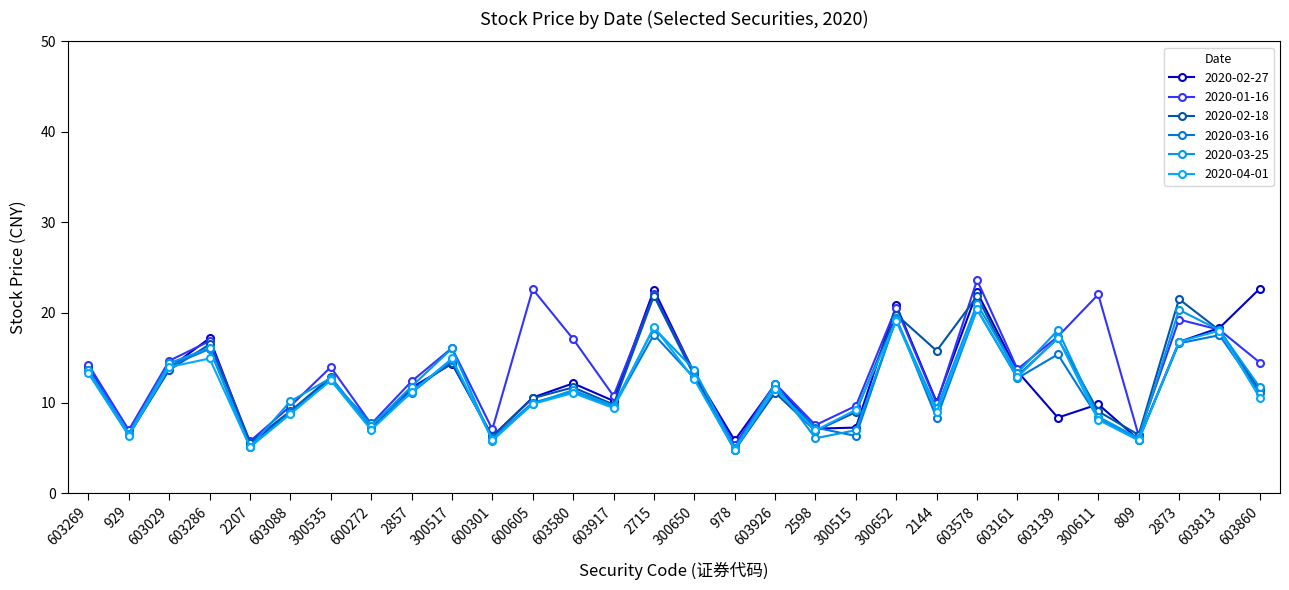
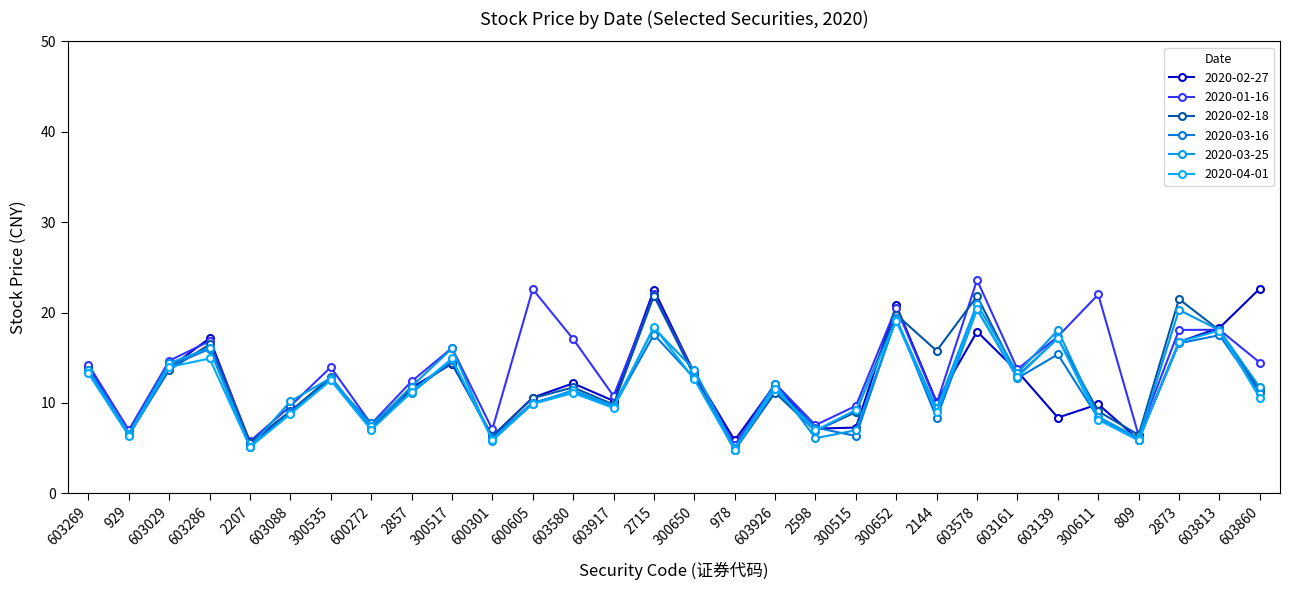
2020-02-27, 603578: 22 -> 18
2020-01-16, 2873: 19 -> 18
